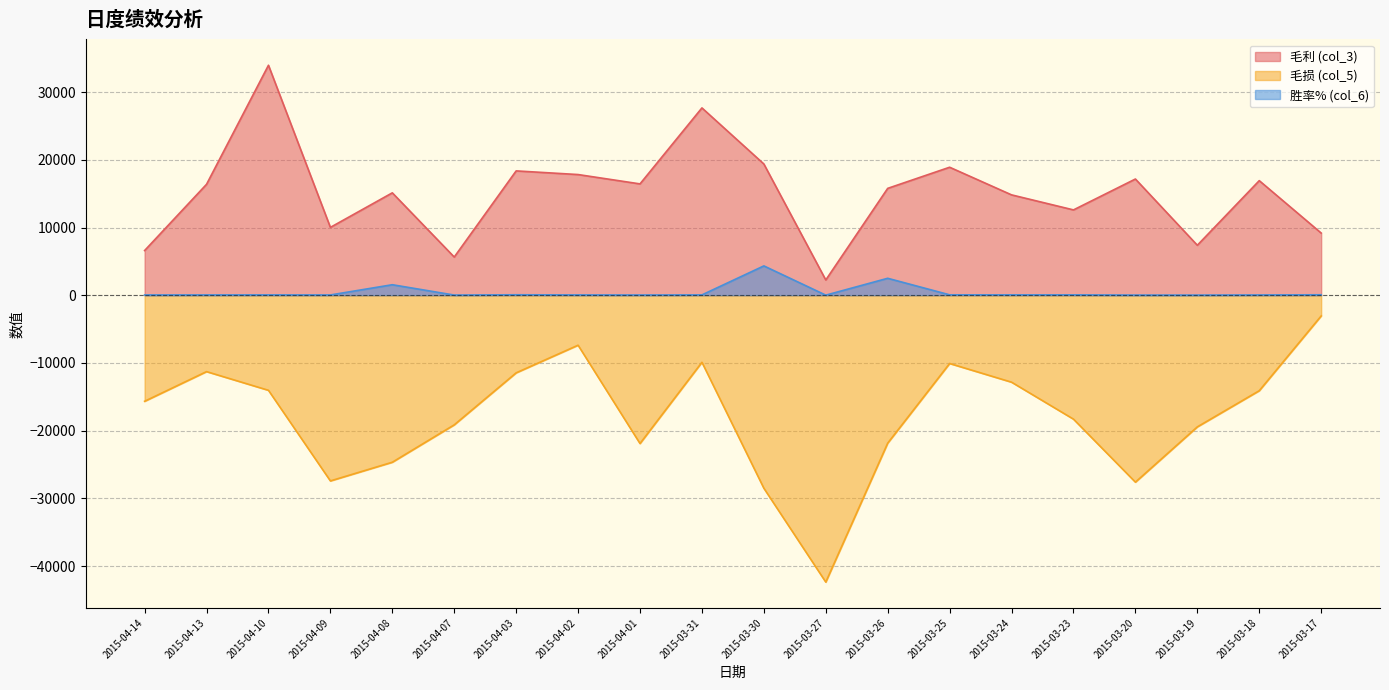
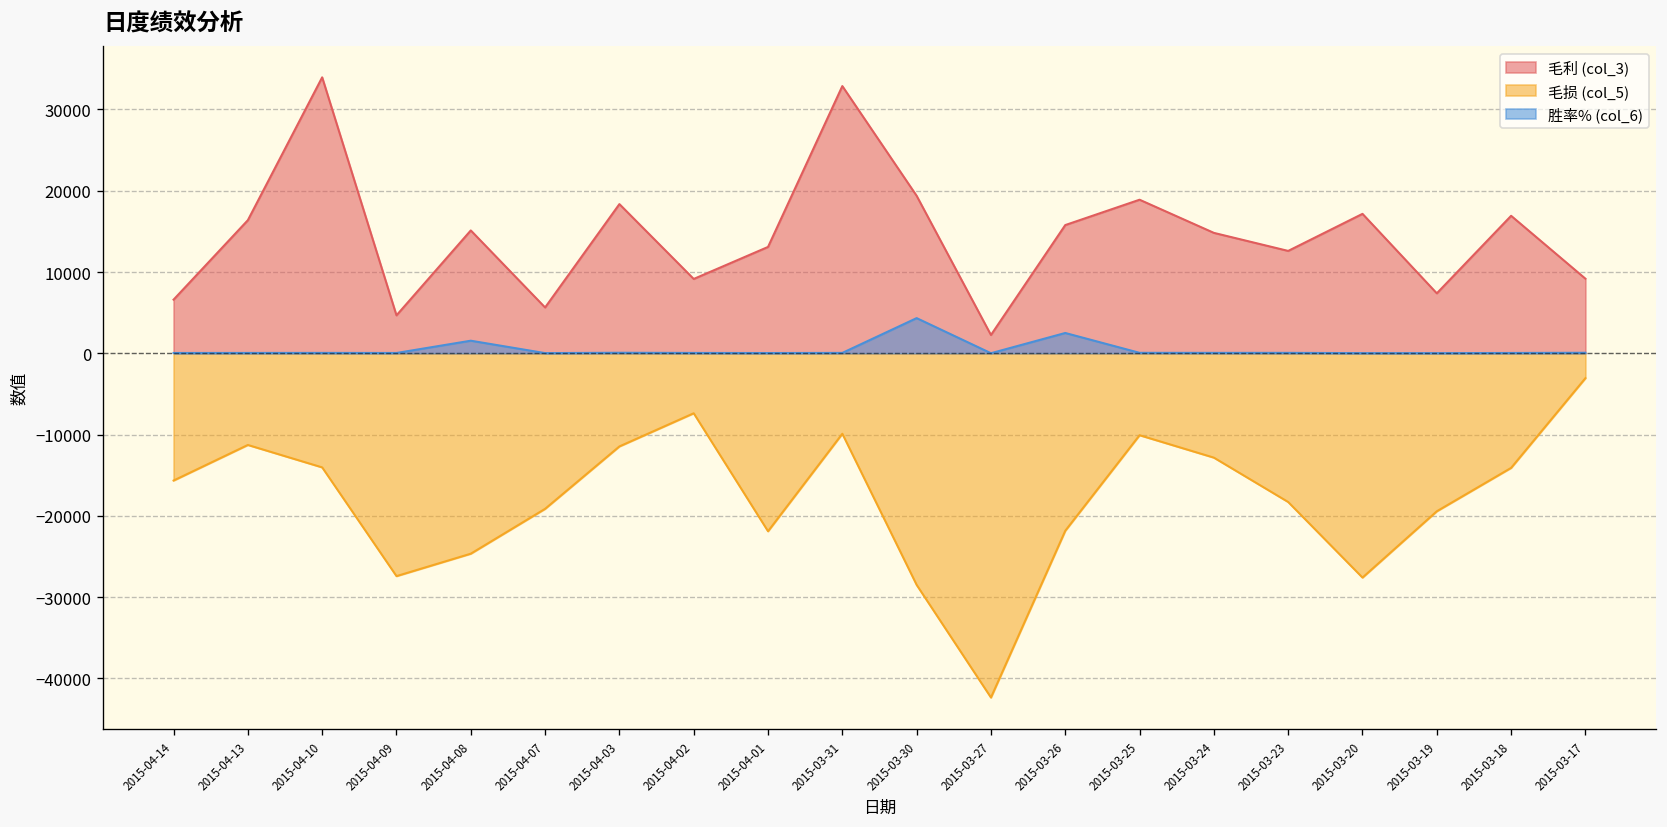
毛利 (col_3), 2015-04-09: 10000 -> 5000
毛利 (col_3), 2015-04-02: 18000 -> 9000
毛利 (col_3), 2015-04-01: 16000 -> 13000
毛利 (col_3), 2015-03-31: 28000 -> 33000
